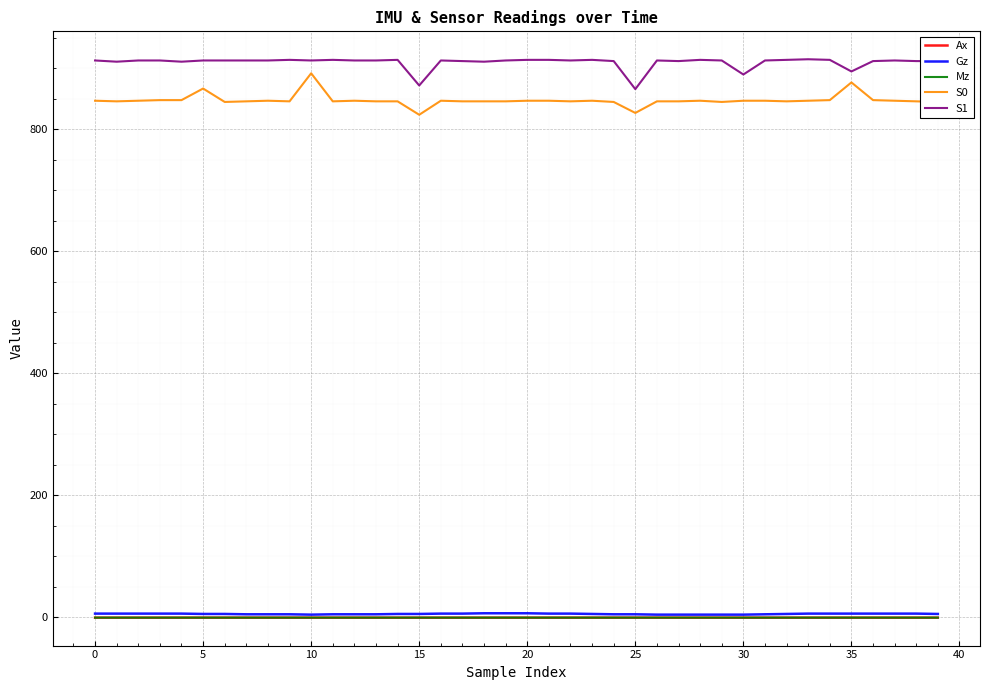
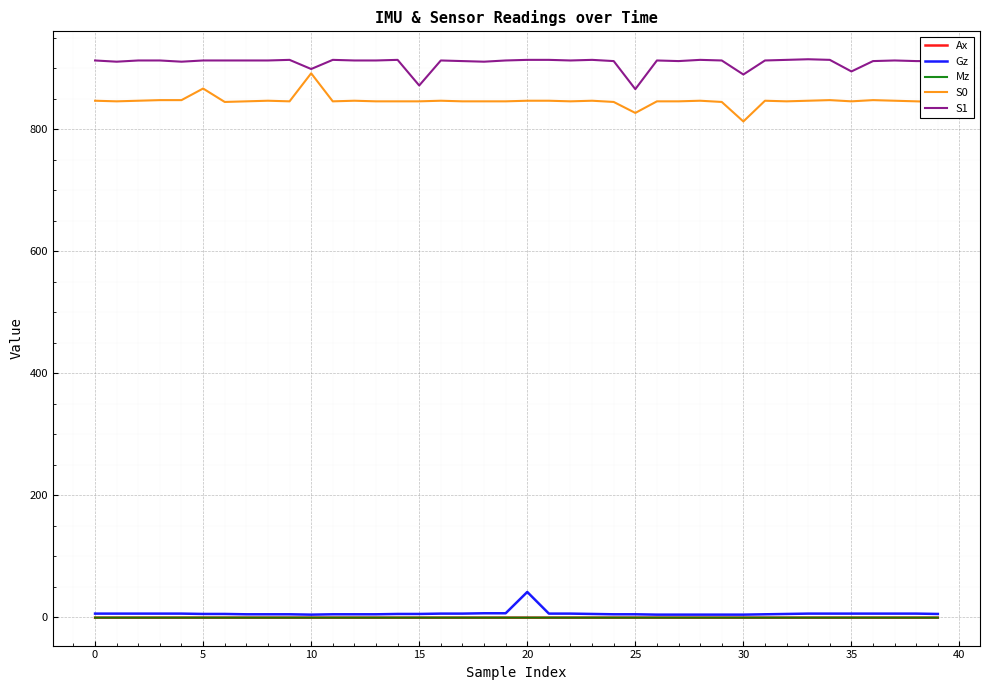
S1, 10: 910 -> 900
S0, 15: 820 -> 850
Gz, 20: 10 -> 40
S0, 30: 850 -> 810
S0, 35: 880 -> 850
